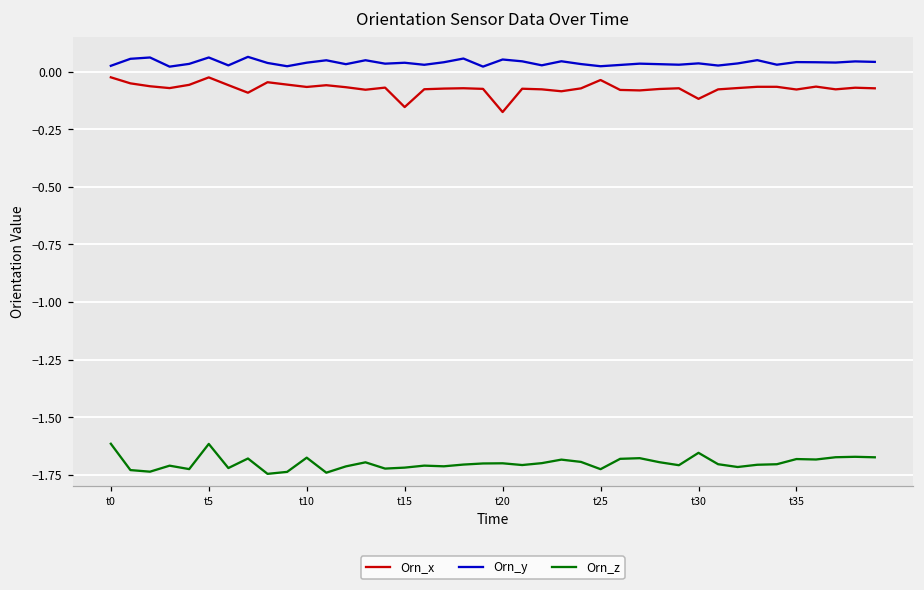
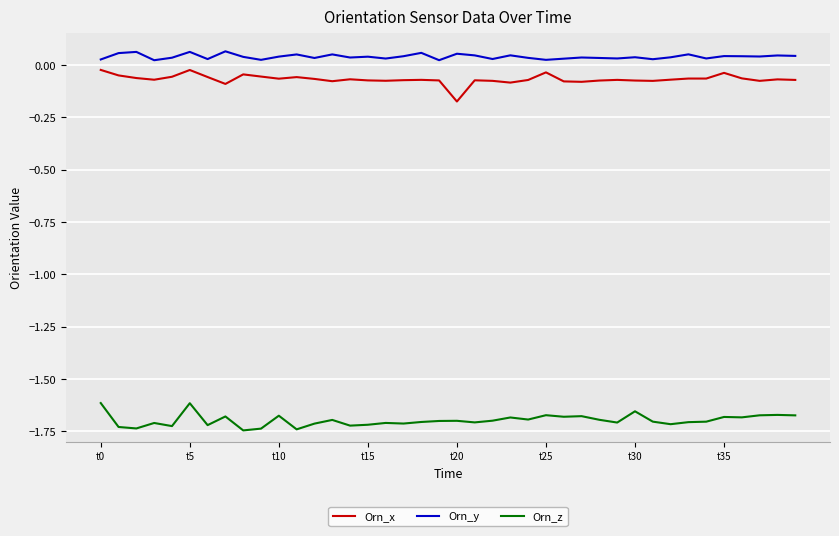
Orn_x, t15: -0.15 -> -0.07
Orn_z, t25: -1.73 -> -1.67
Orn_x, t30: -0.12 -> -0.07
Orn_x, t35: -0.08 -> -0.04
